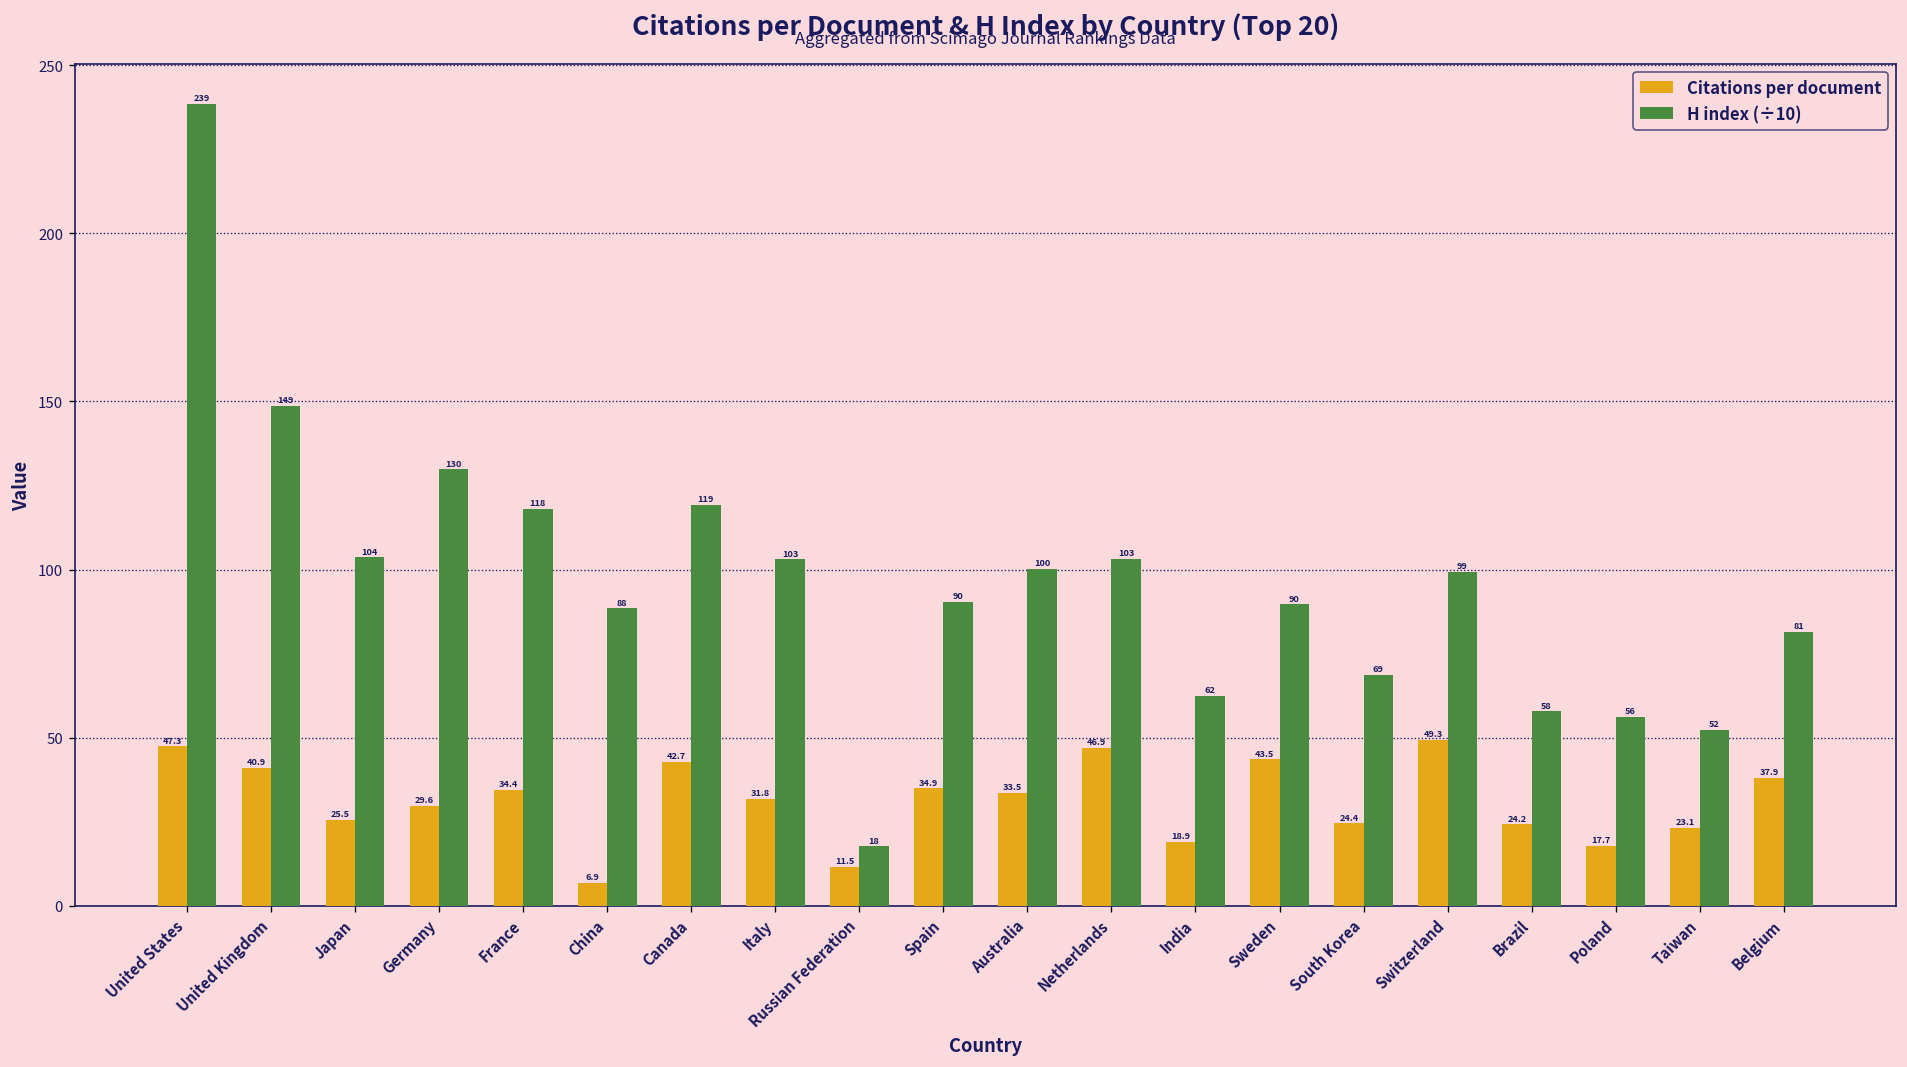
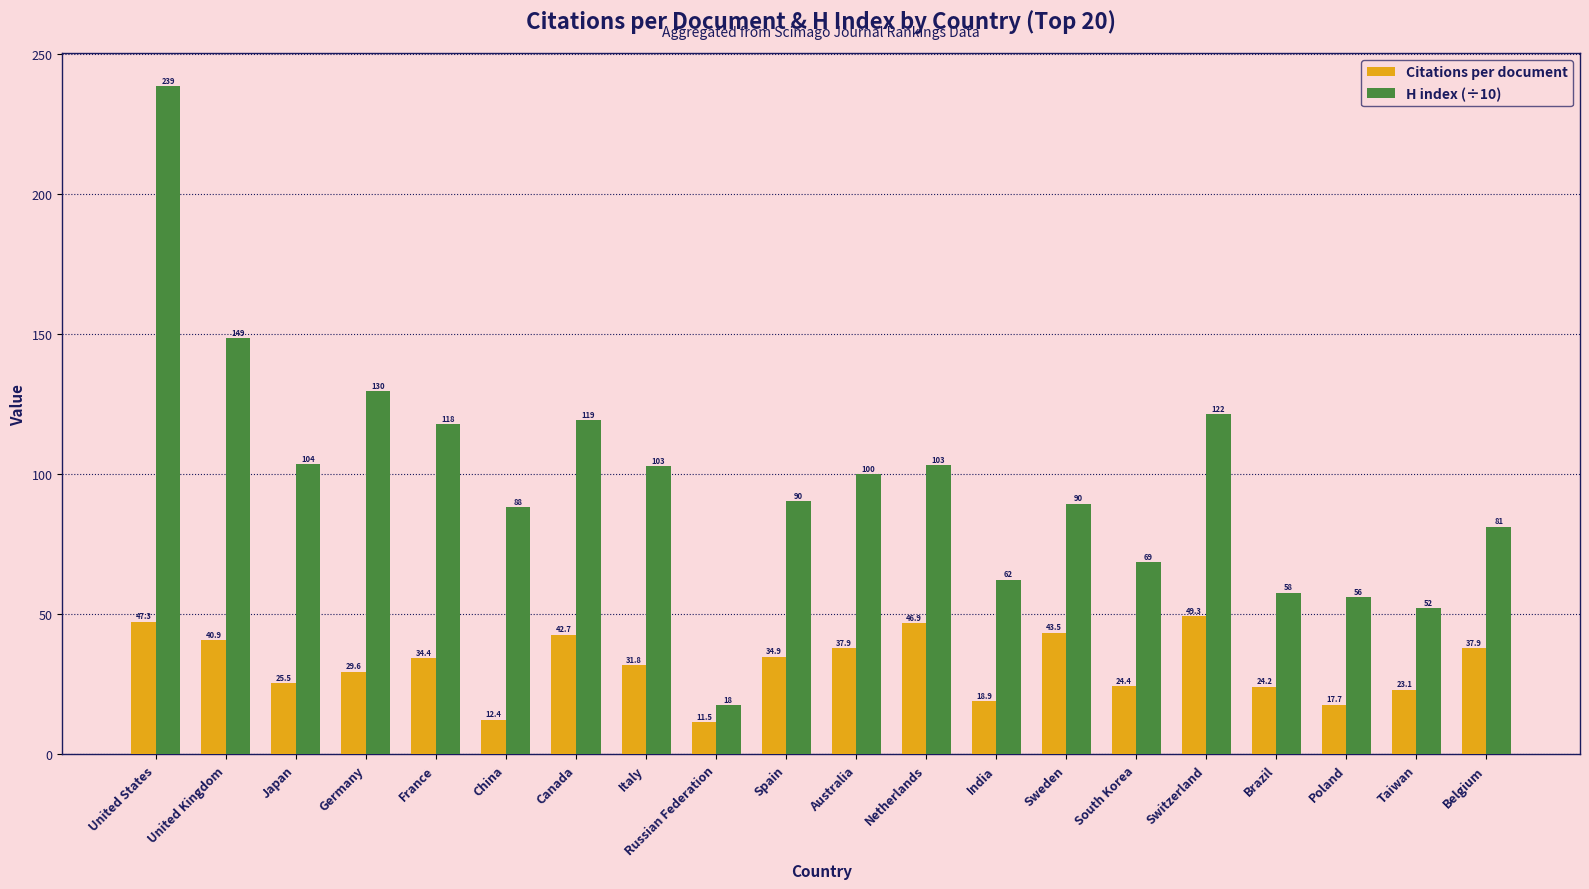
Citations per document, China: 6.9 -> 12.4
Citations per document, Australia: 33.5 -> 37.9
H index (÷10), Switzerland: 99 -> 122
